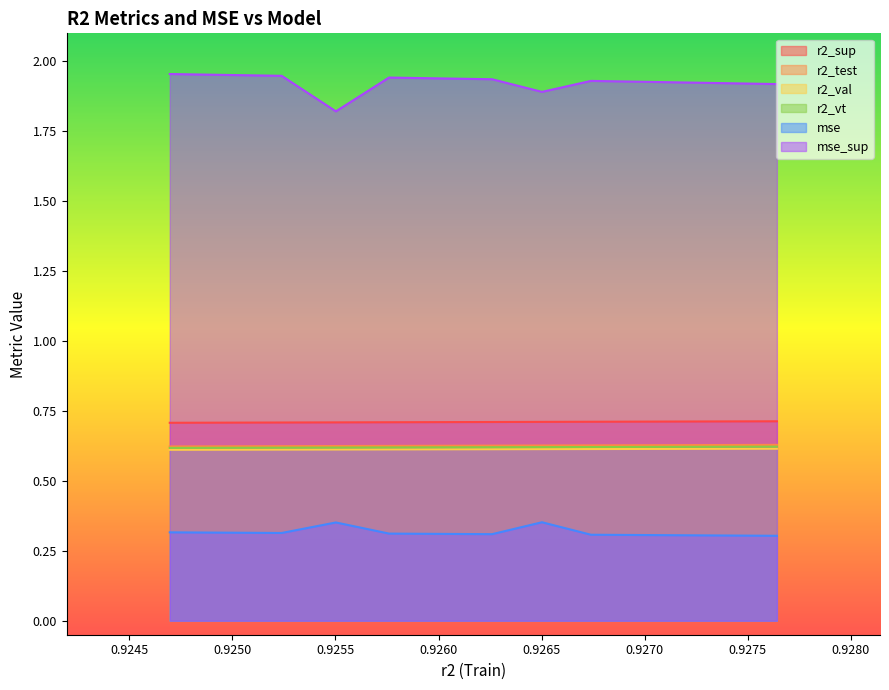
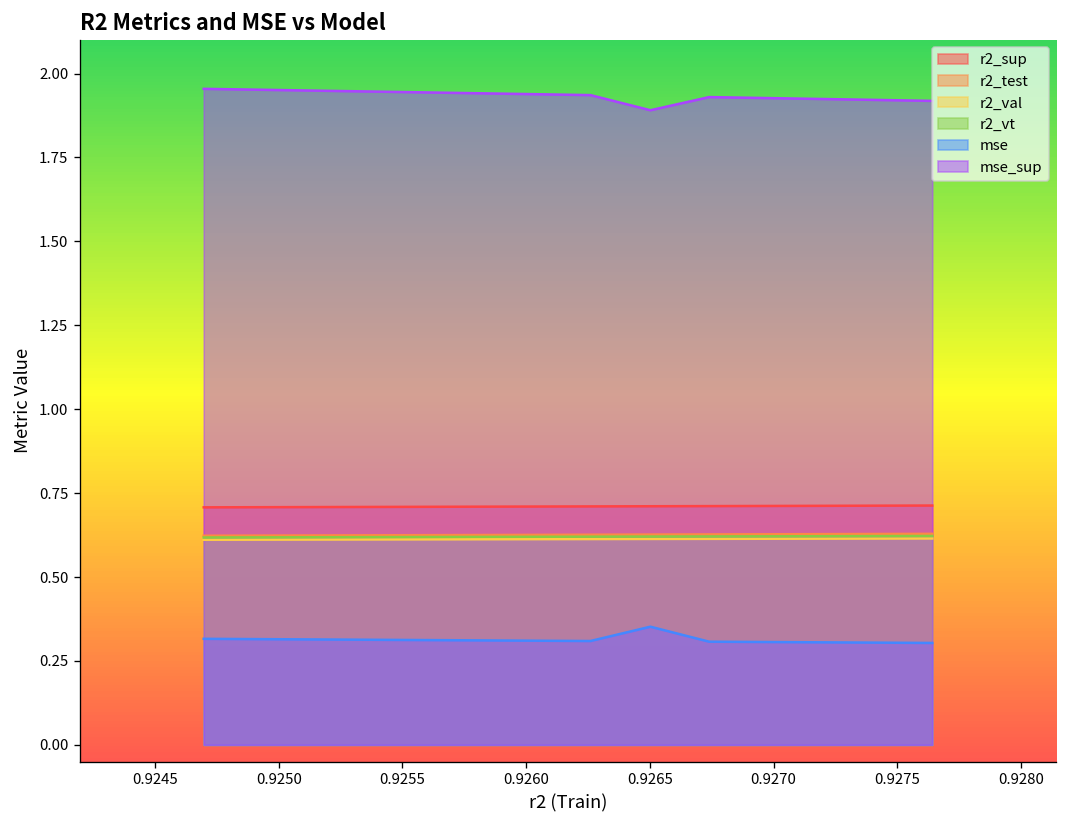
mse, 0.9255: 0.35 -> 0.31
mse_sup, 0.9255: 1.82 -> 1.95
